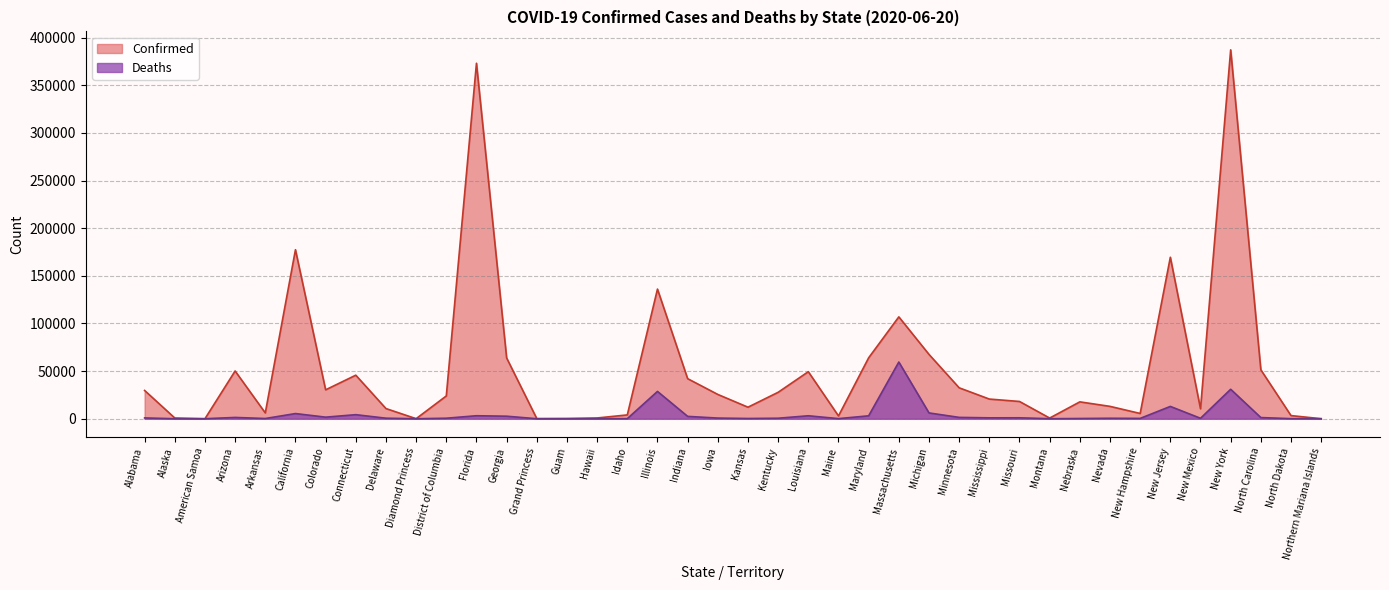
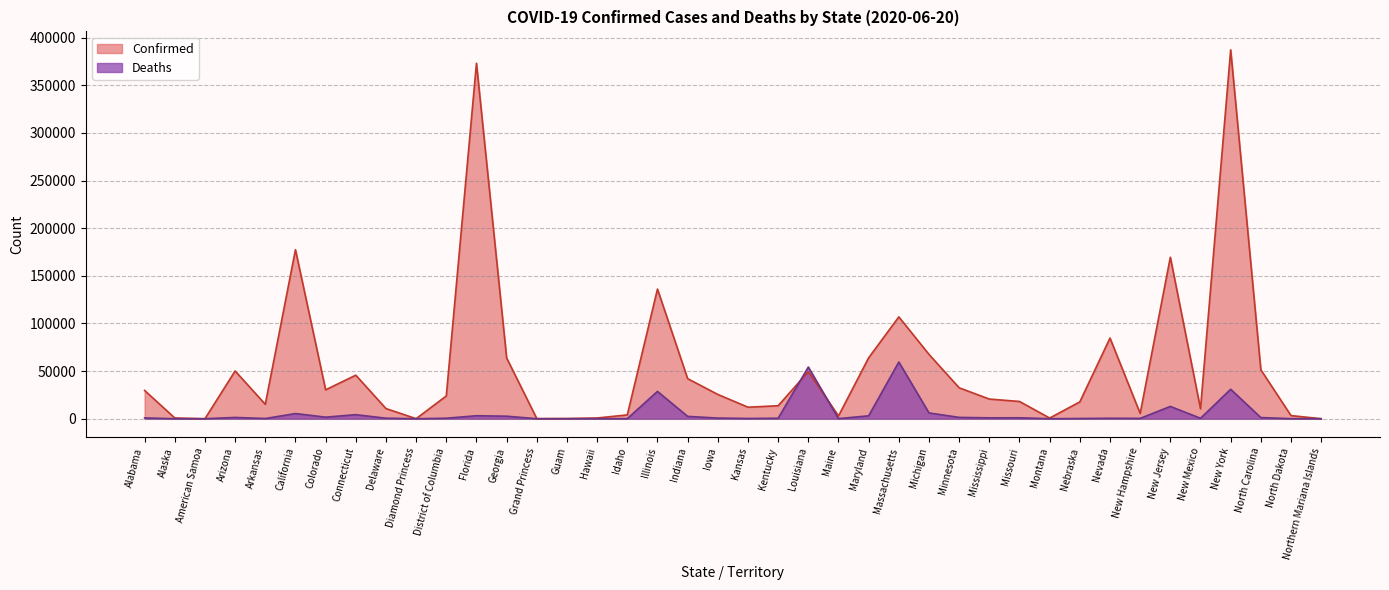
Confirmed, Arkansas: 10000 -> 20000
Confirmed, Kentucky: 30000 -> 10000
Deaths, Louisiana: 0 -> 50000
Confirmed, Nevada: 10000 -> 80000
